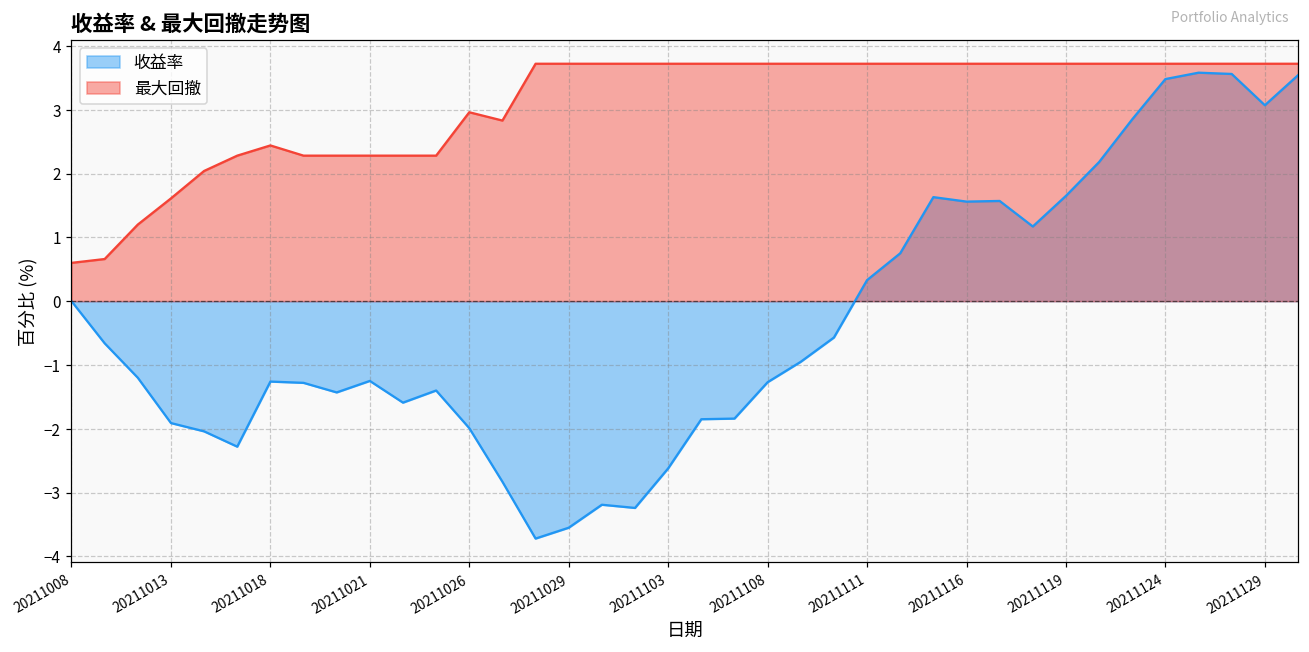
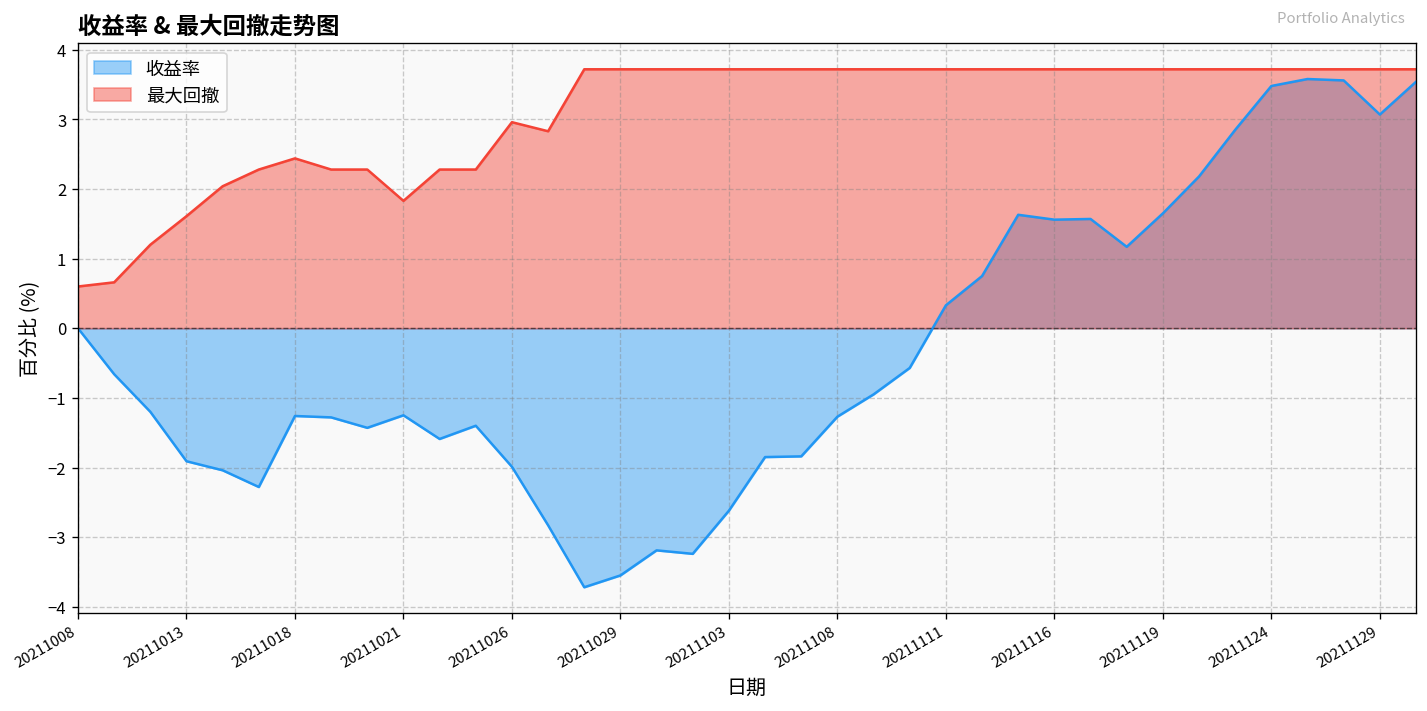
最大回撤, 20211021: 2.3 -> 1.8
